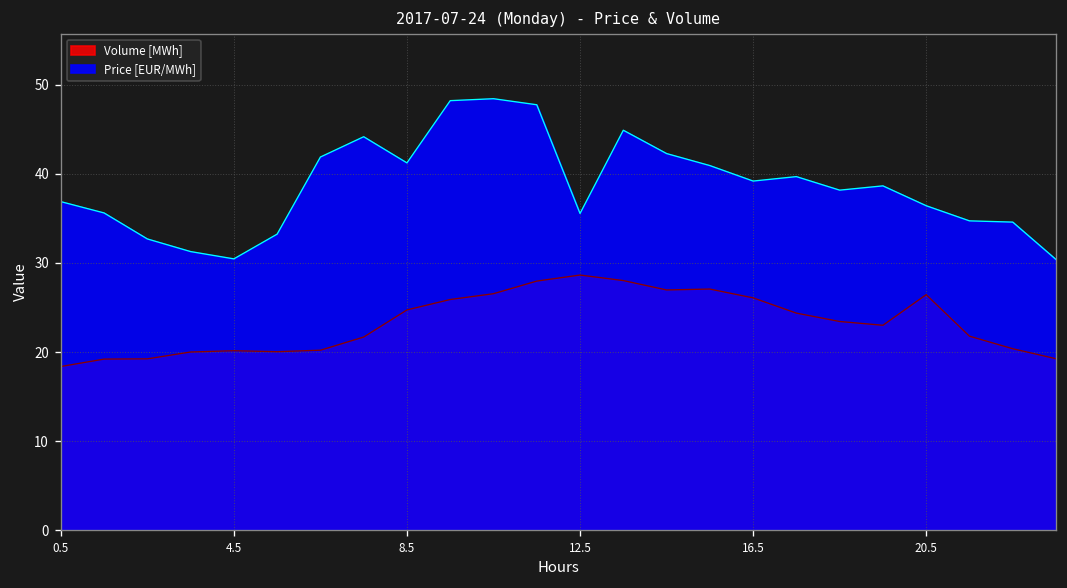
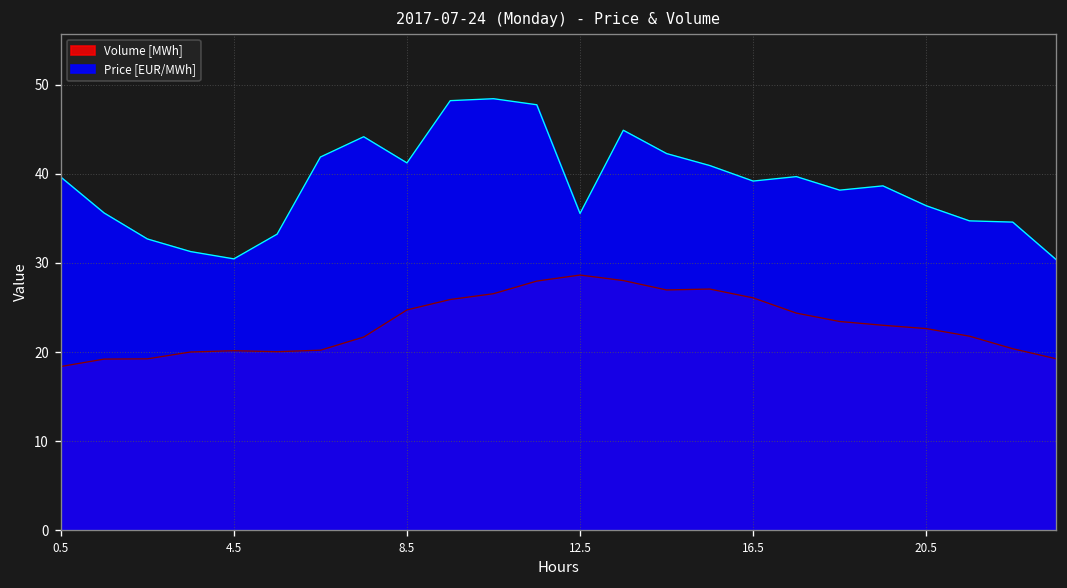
Price [EUR/MWh], 0.5: 37 -> 40
Volume [MWh], 20.5: 26 -> 23
